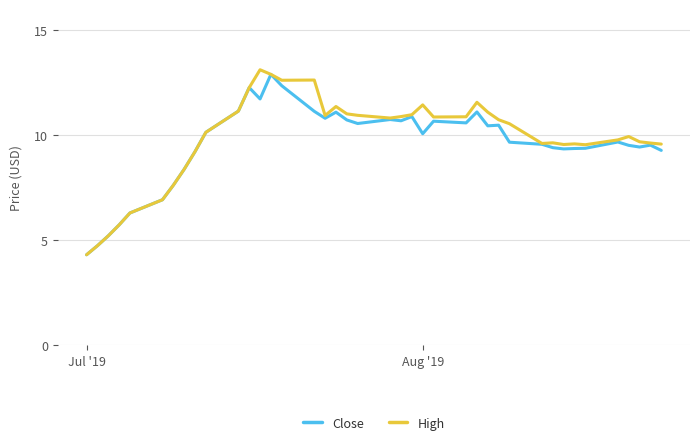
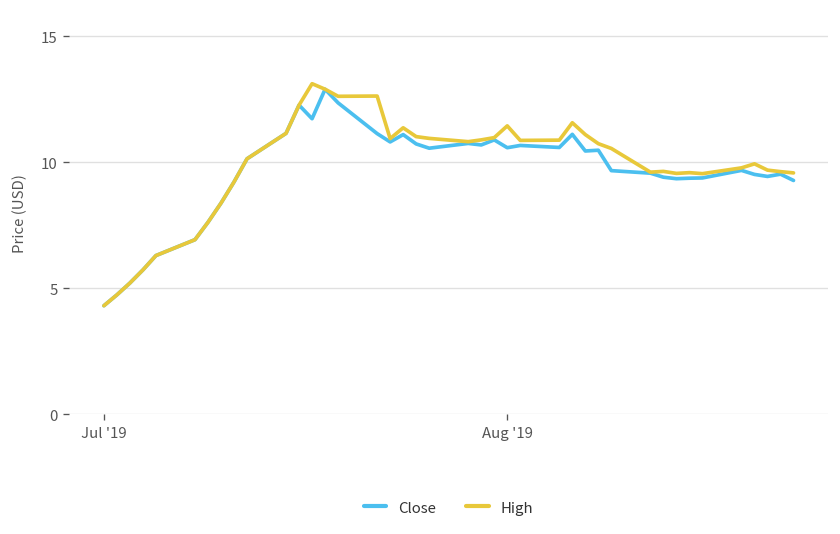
Close, Aug '19: 10.1 -> 10.6
